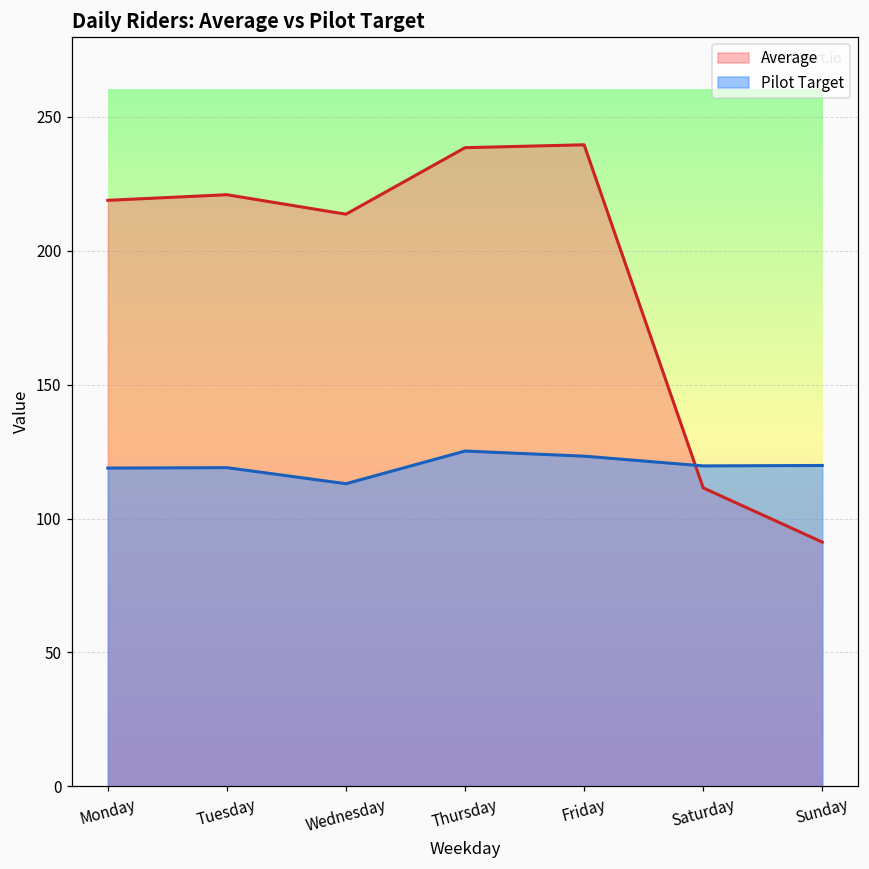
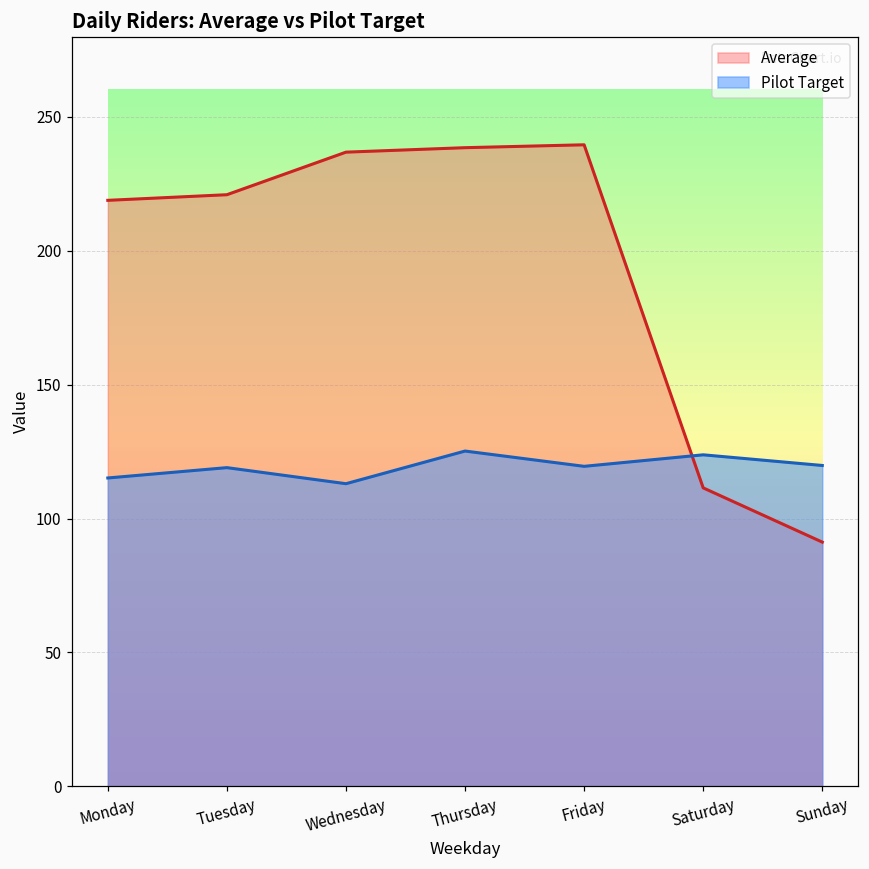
Pilot Target, Monday: 119 -> 115
Average, Wednesday: 214 -> 237
Pilot Target, Friday: 123 -> 120
Pilot Target, Saturday: 120 -> 124
